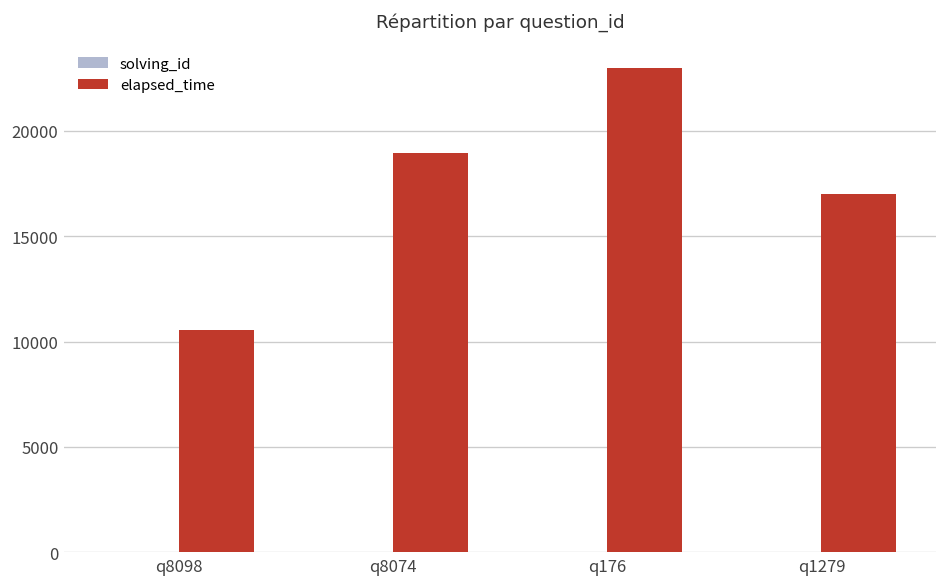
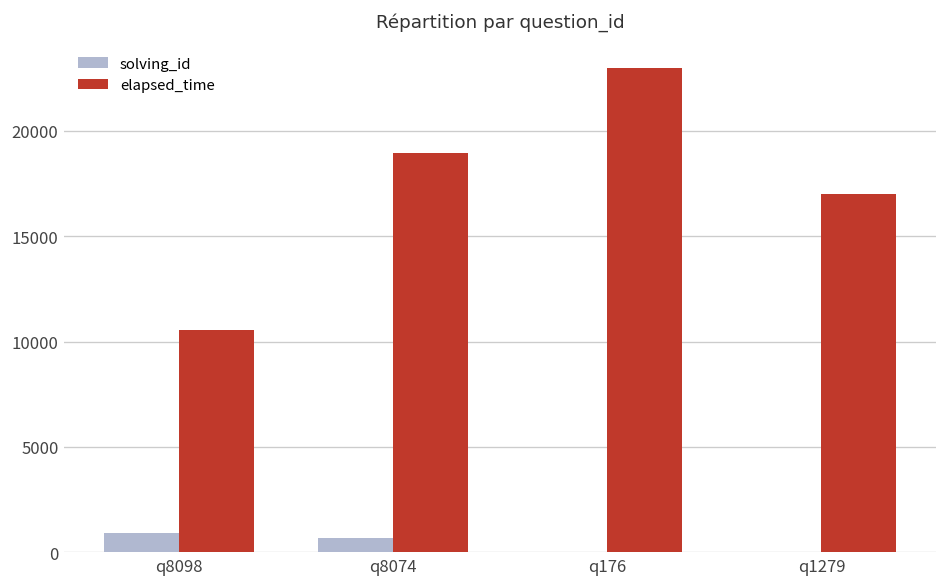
solving_id, q8098: 0 -> 900
solving_id, q8074: 0 -> 700
